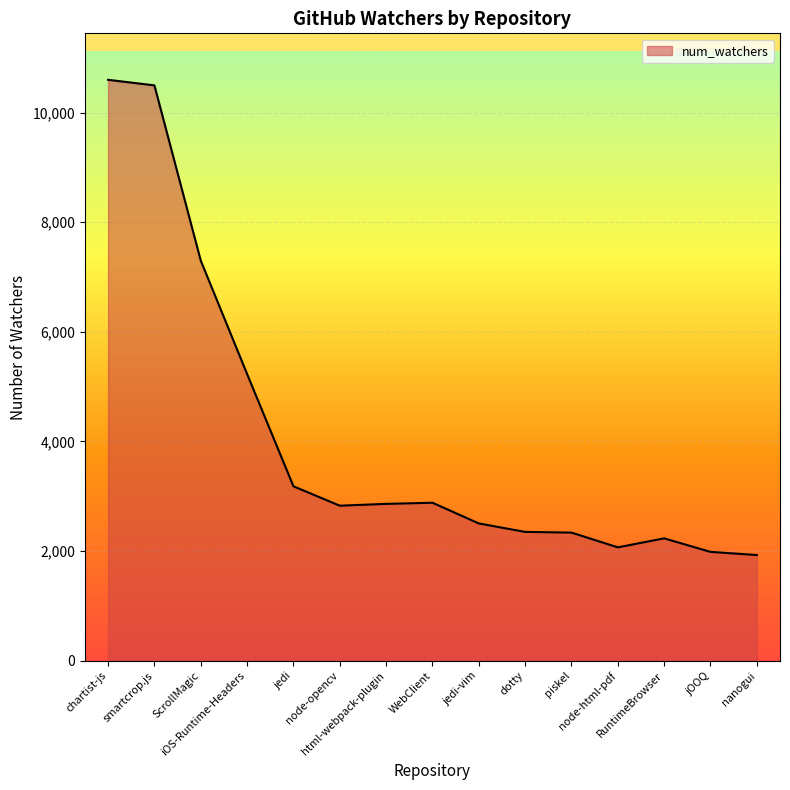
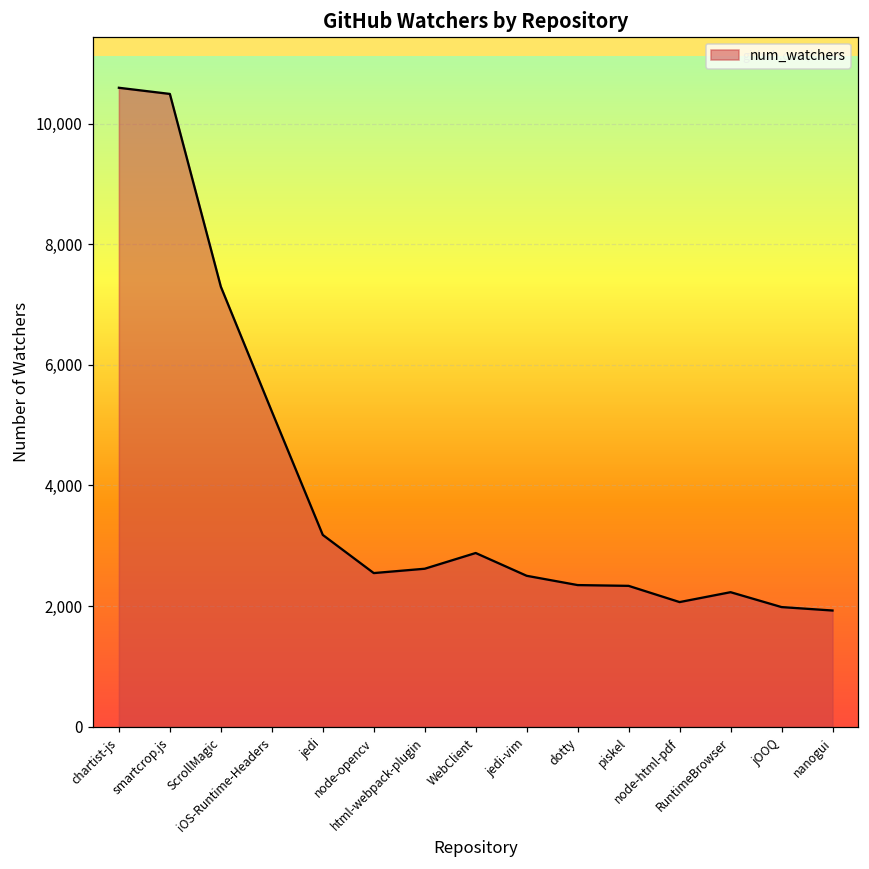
node-opencv: 2,800 -> 2,500
html-webpack-plugin: 2,900 -> 2,600
